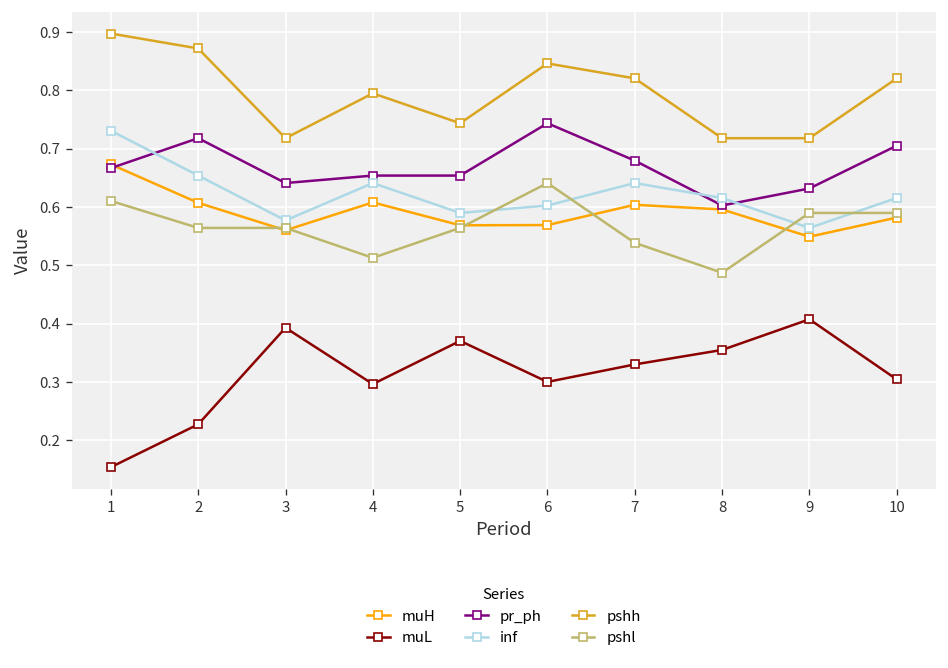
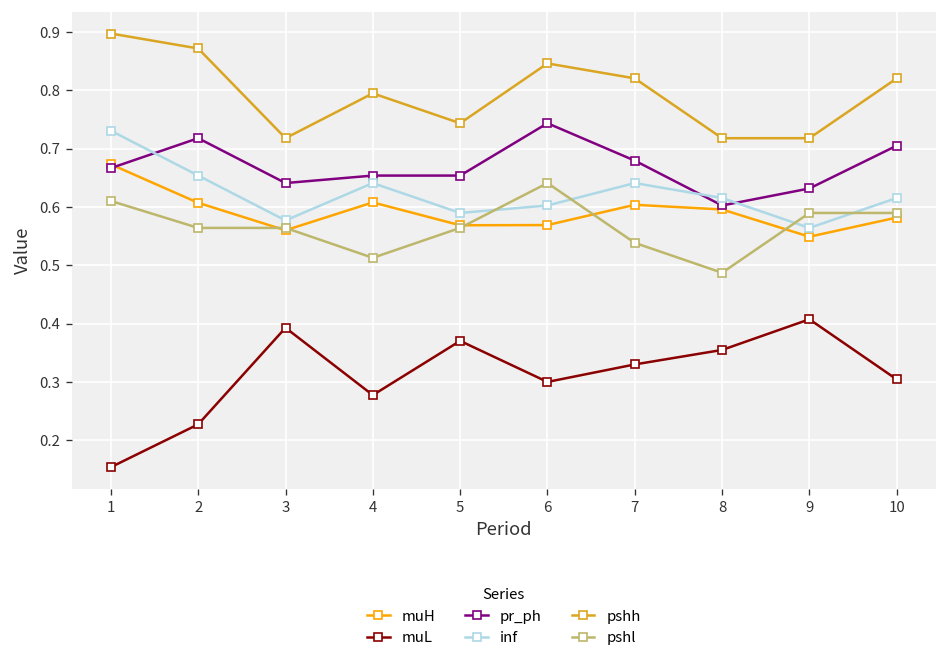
muL, 4: 0.30 -> 0.28
